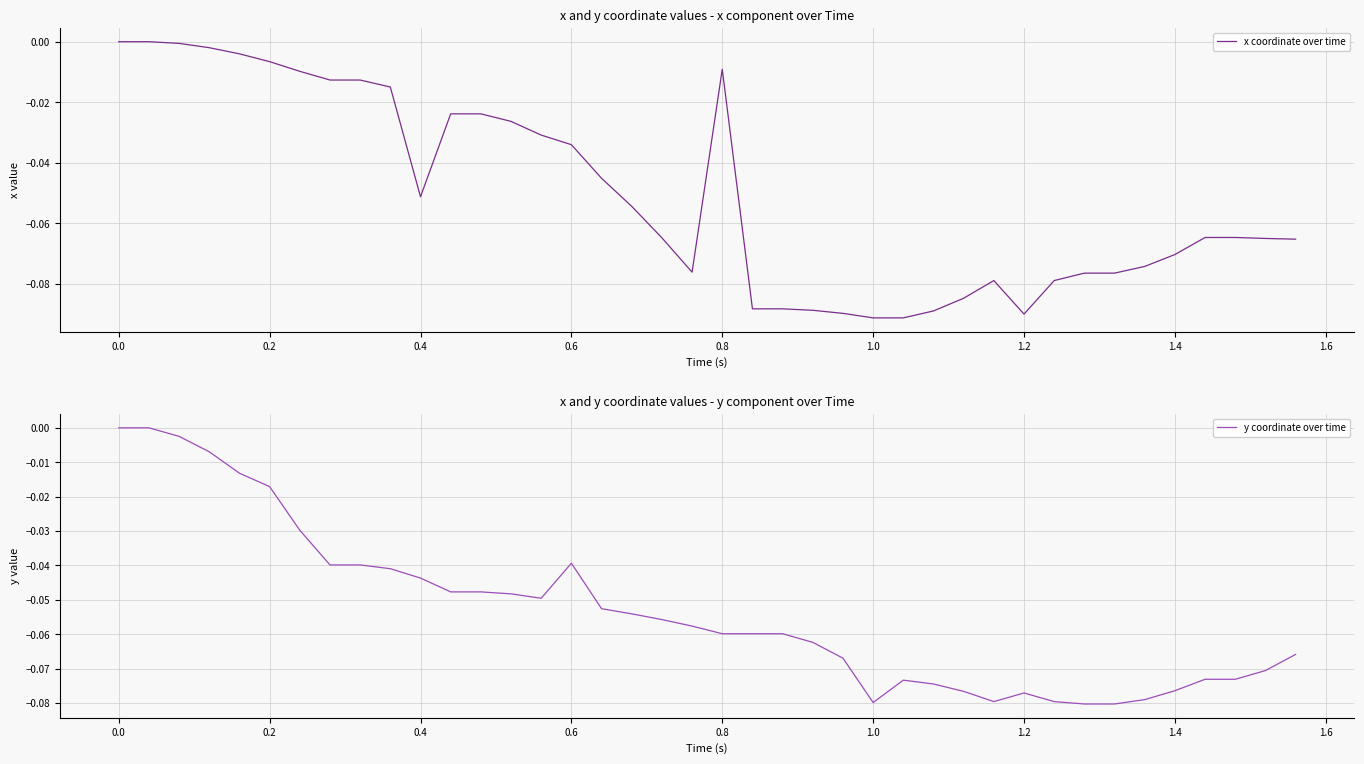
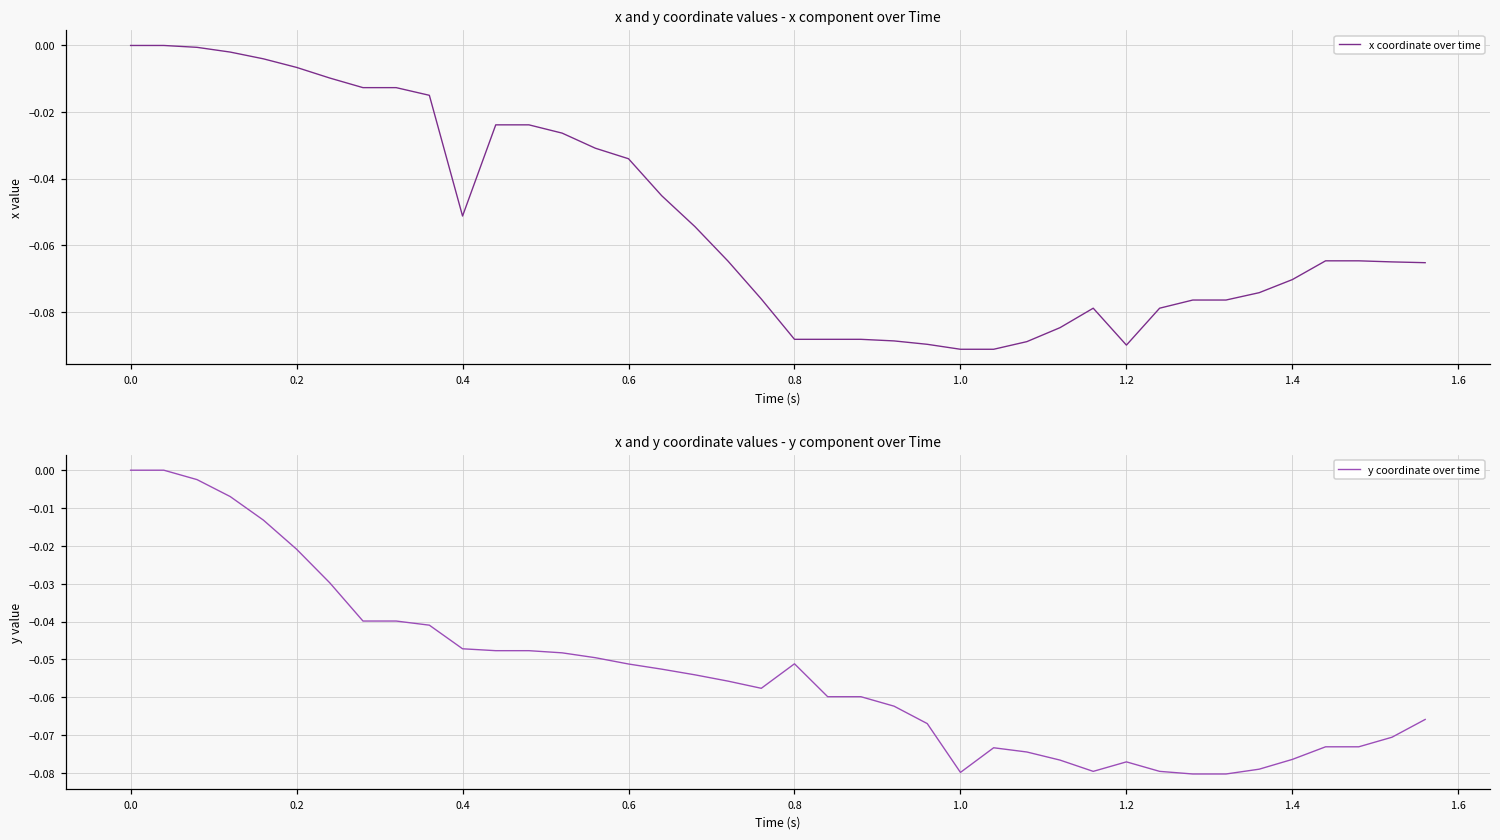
x and y coordinate values - x component over Time, 0.8: -0.009 -> -0.088
x and y coordinate values - y component over Time, 0.2: -0.017 -> -0.021
x and y coordinate values - y component over Time, 0.4: -0.044 -> -0.047
x and y coordinate values - y component over Time, 0.6: -0.039 -> -0.051
x and y coordinate values - y component over Time, 0.8: -0.060 -> -0.051
